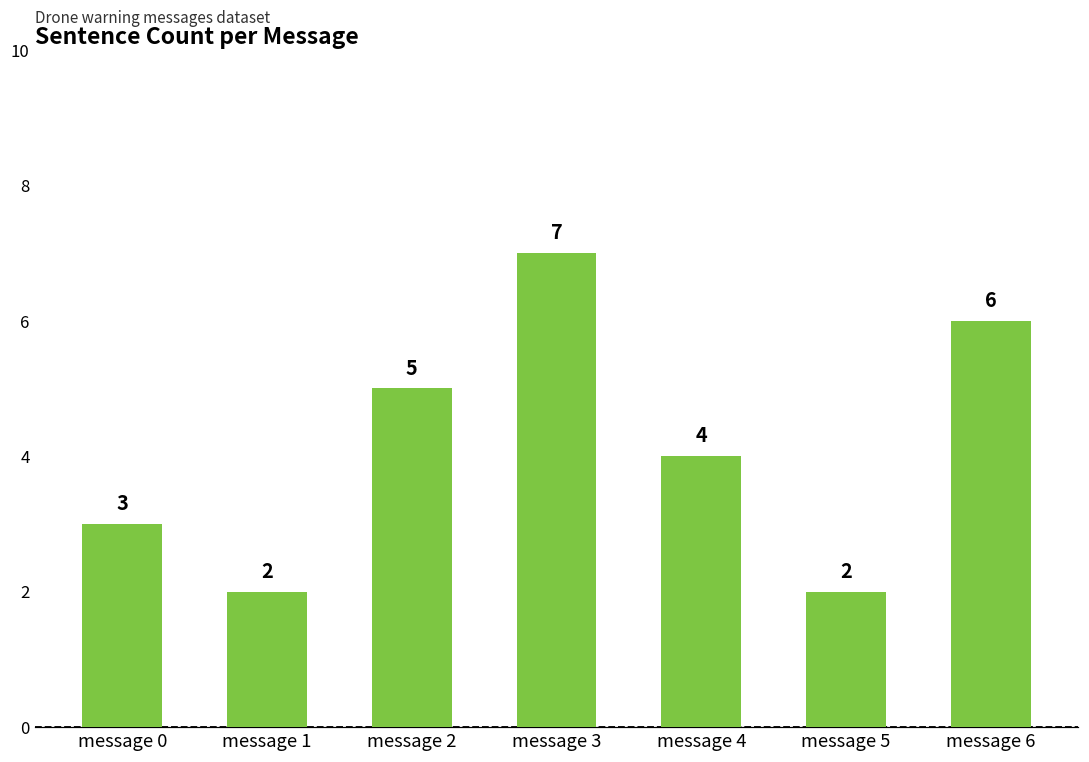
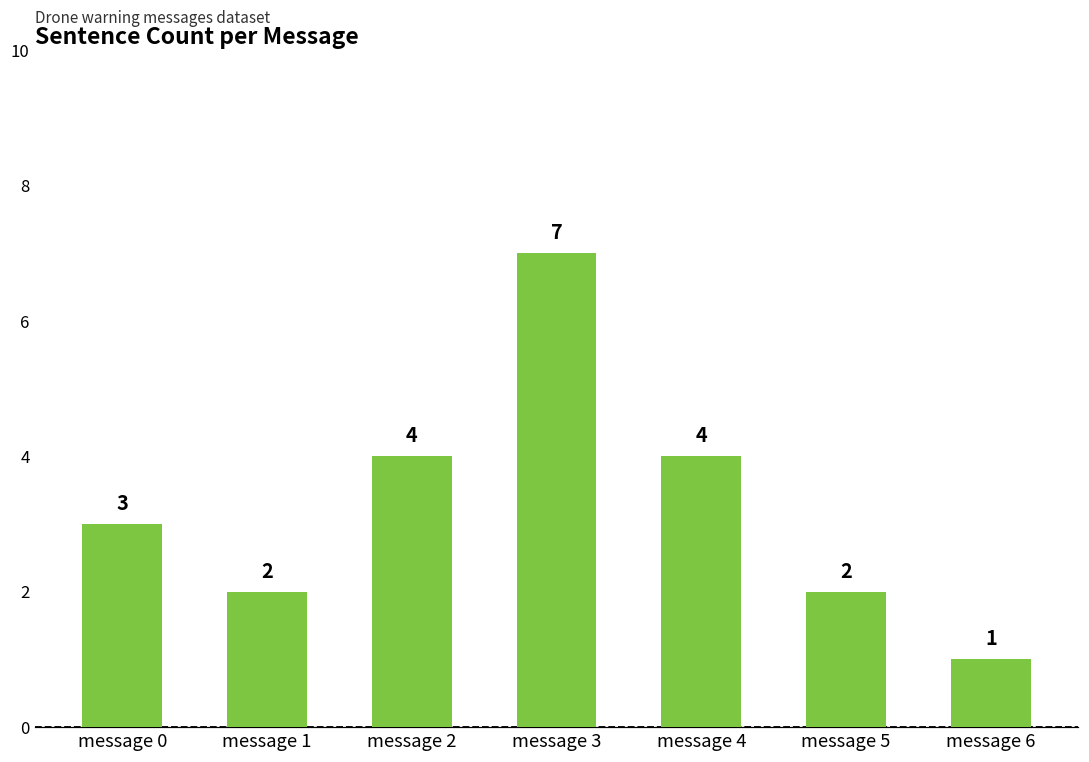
message 2: 5 -> 4
message 6: 6 -> 1
